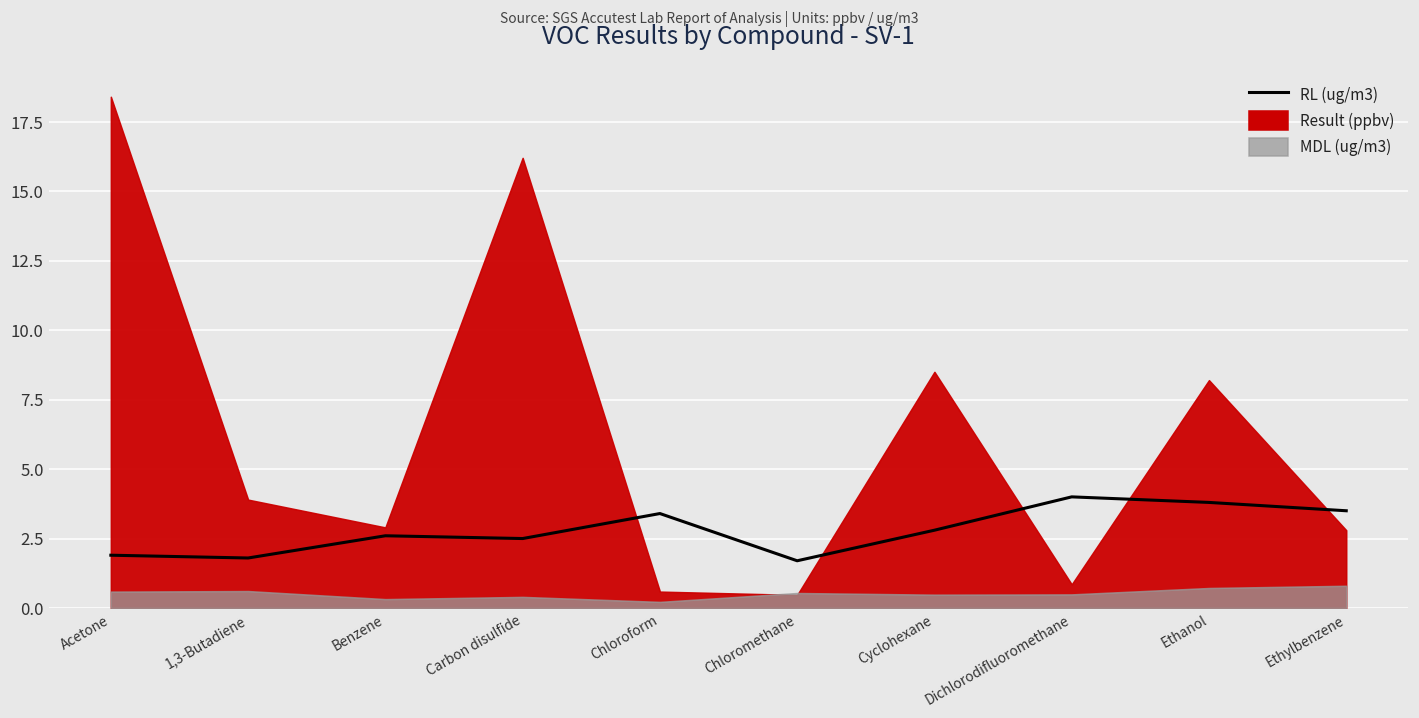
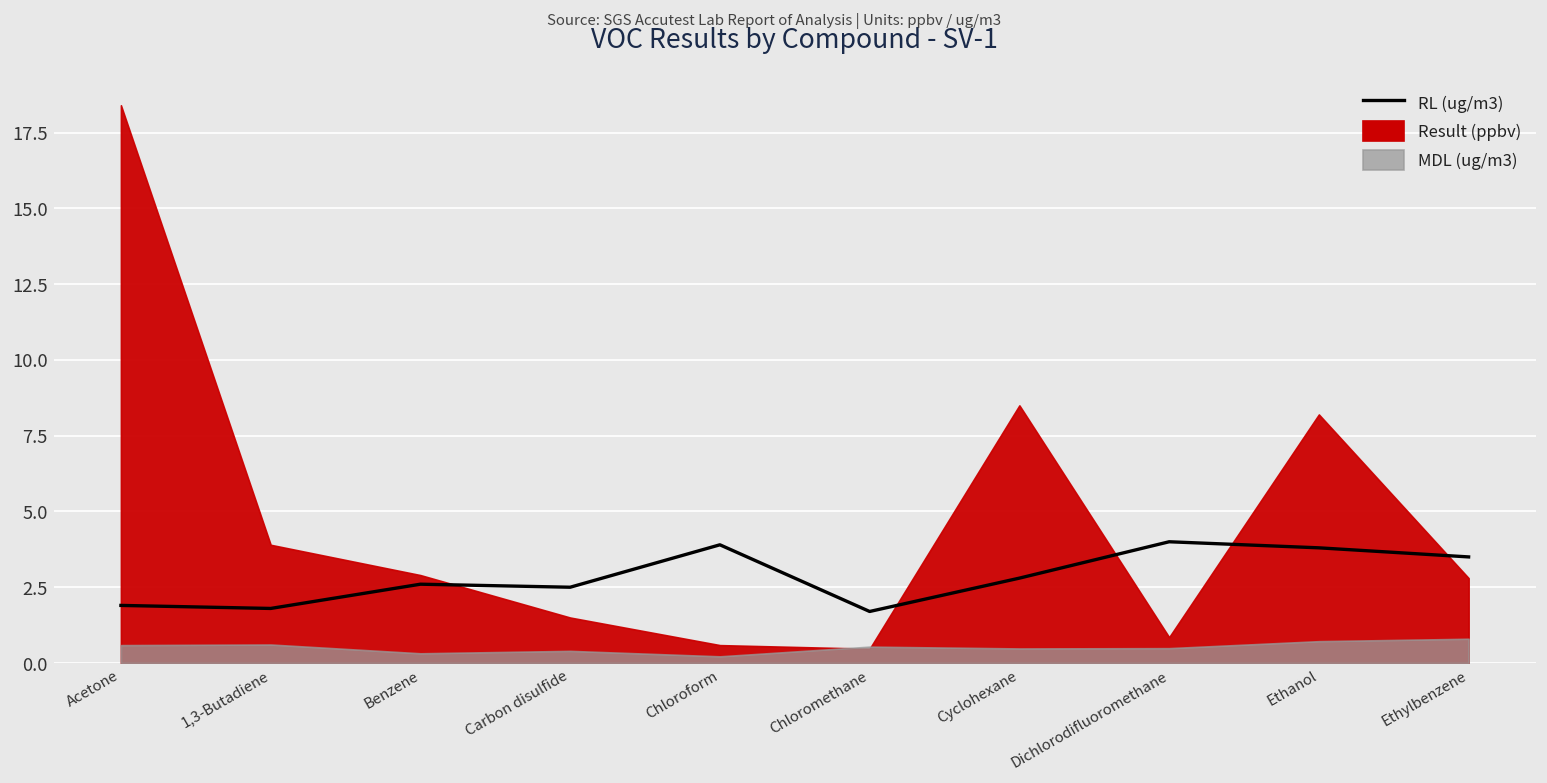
Result (ppbv), Carbon disulfide: 16.2 -> 1.5
RL (ug/m3), Chloroform: 3.4 -> 3.9
